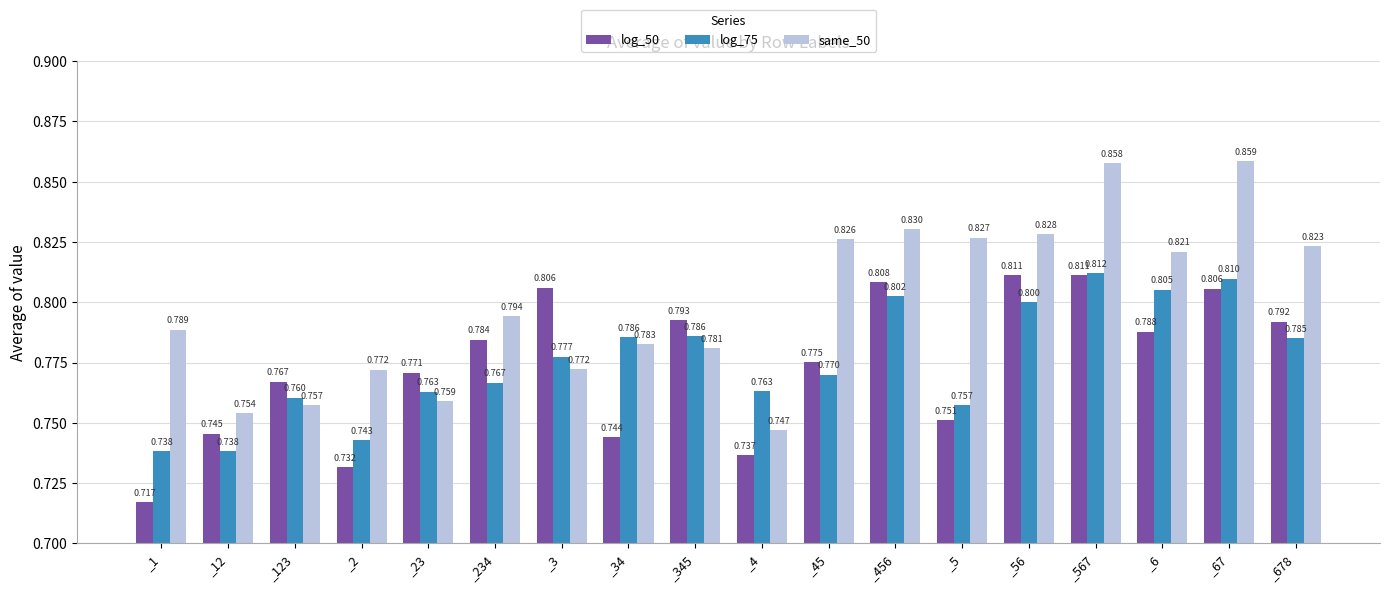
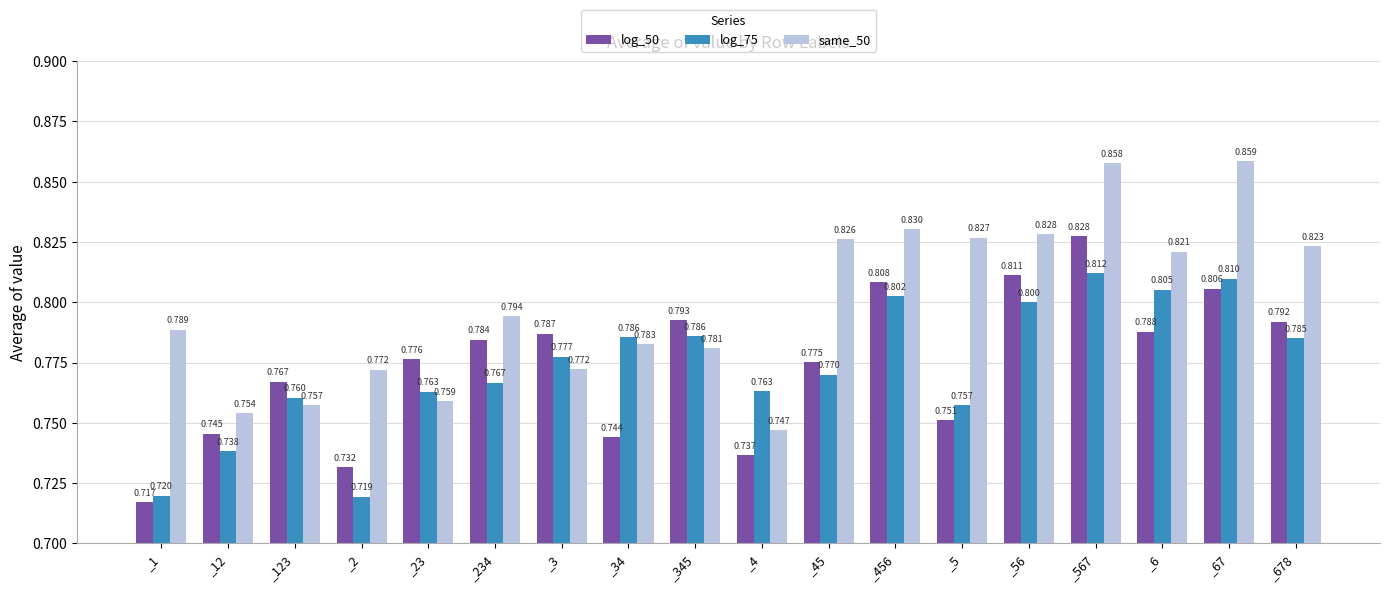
log_75, _1: 0.738 -> 0.720
log_75, _2: 0.743 -> 0.719
log_50, _23: 0.771 -> 0.776
log_50, _3: 0.806 -> 0.787
log_50, _567: 0.811 -> 0.828
